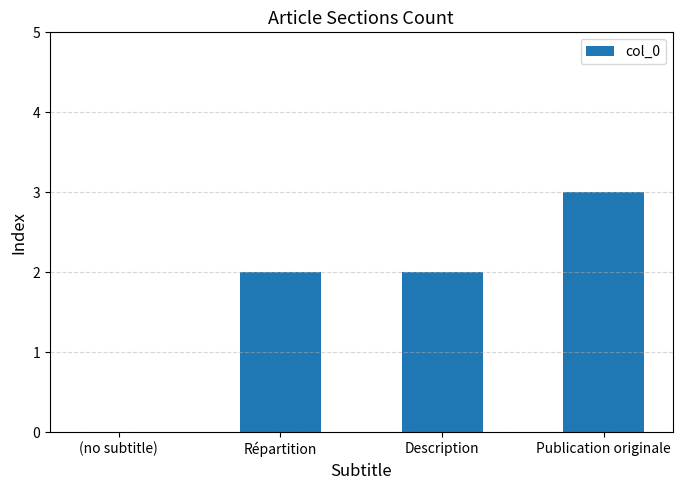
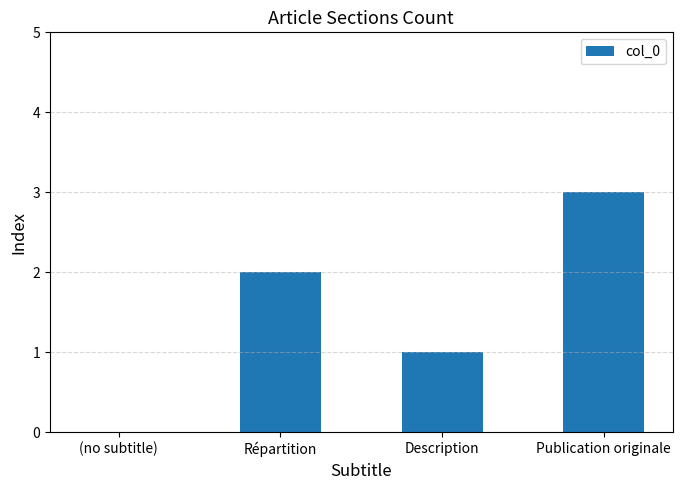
Description: 2 -> 1
